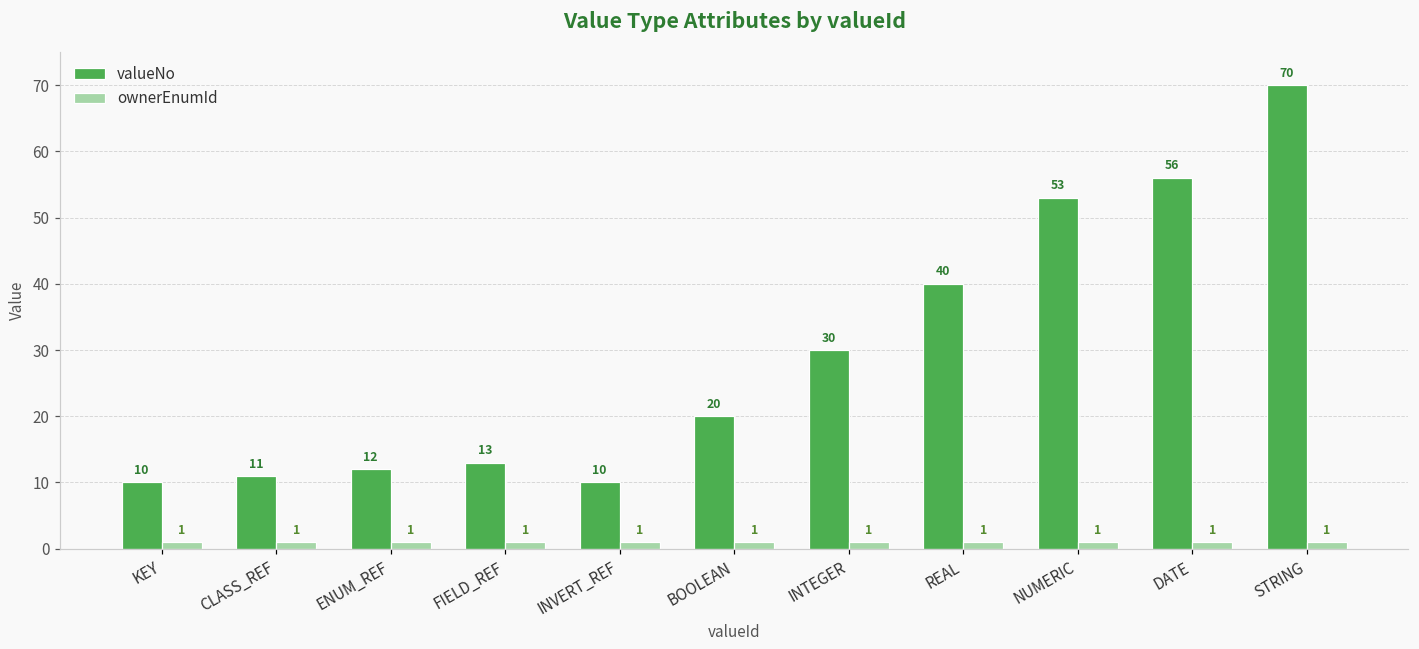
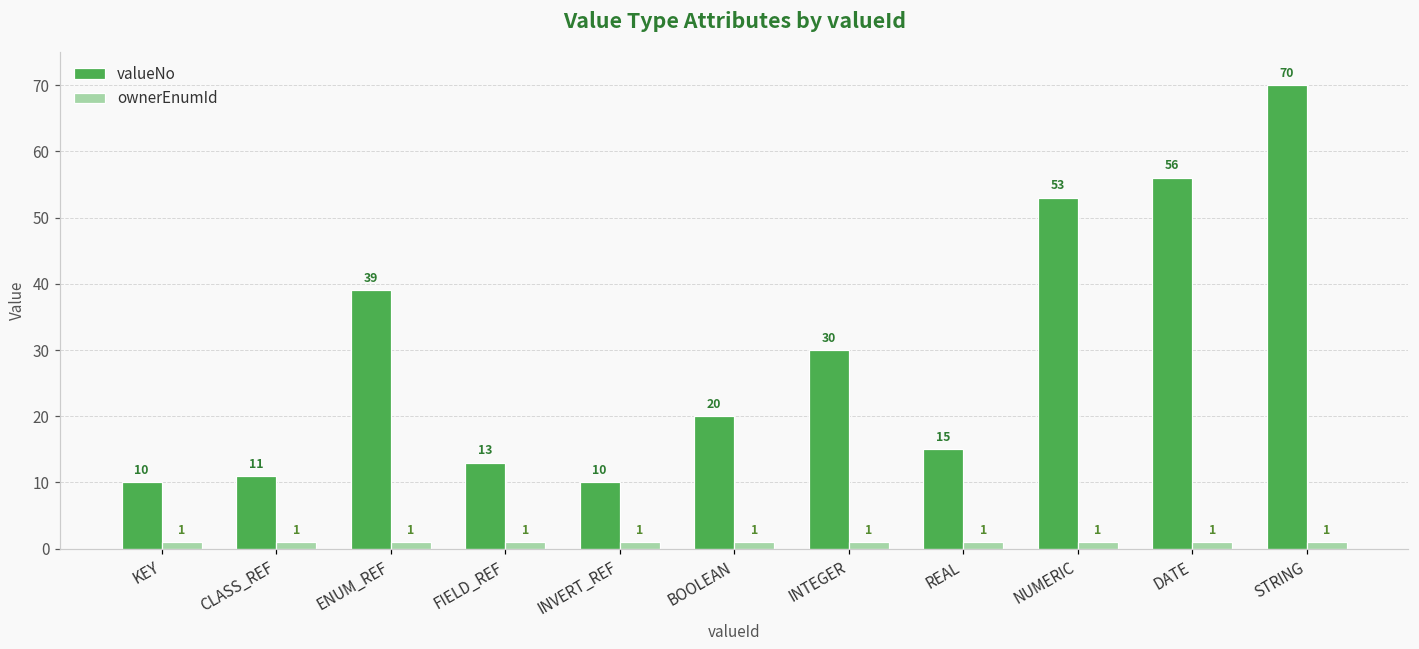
valueNo, ENUM_REF: 12 -> 39
valueNo, REAL: 40 -> 15
